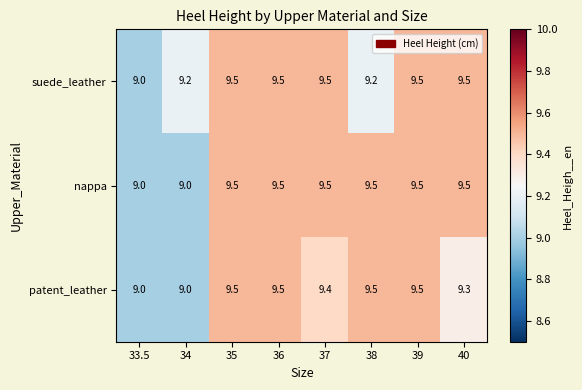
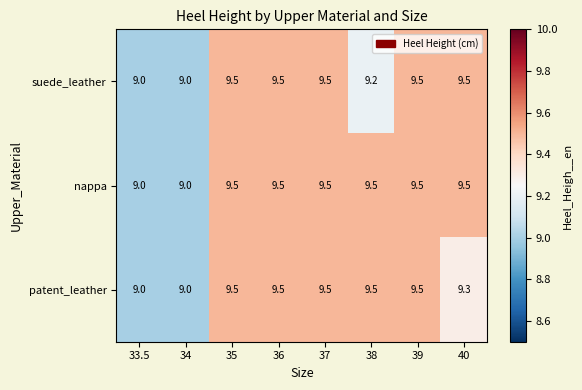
suede_leather, 34: 9.2 -> 9.0
patent_leather, 37: 9.4 -> 9.5
